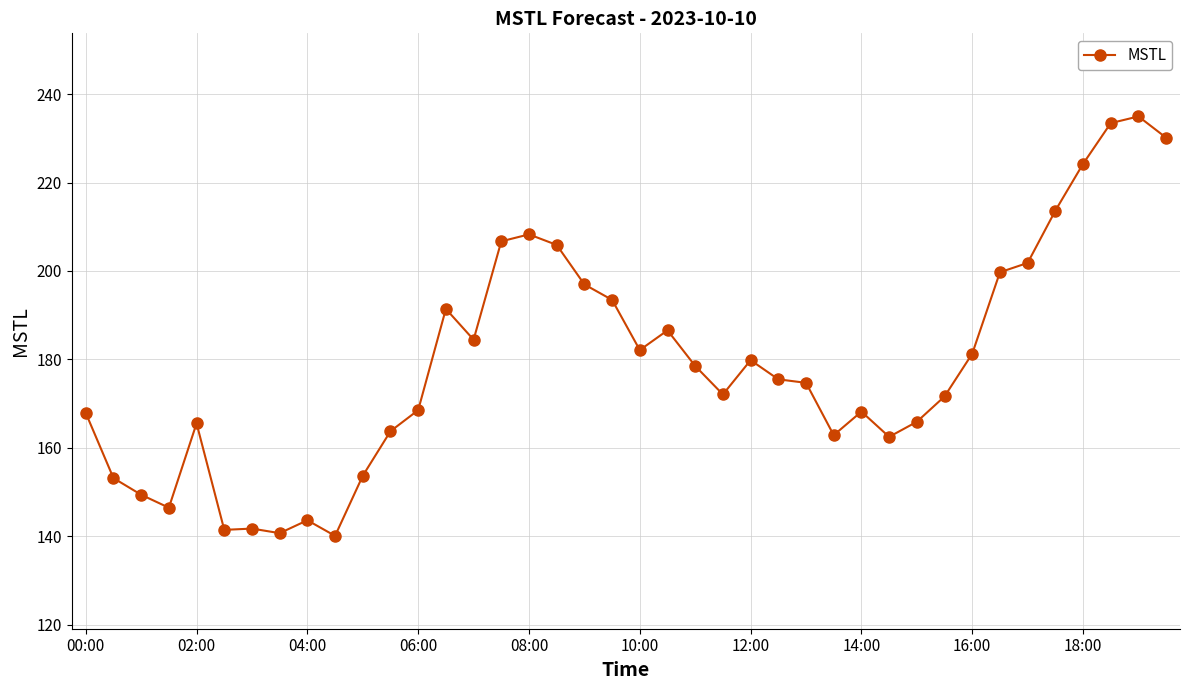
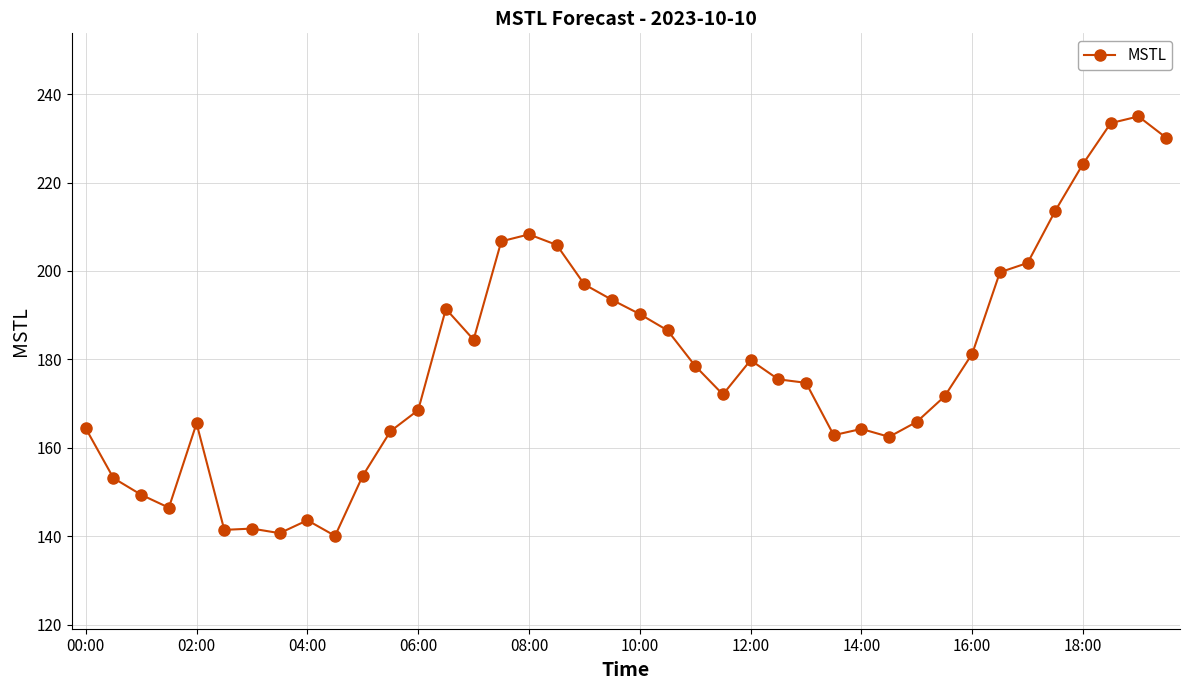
00:00: 168 -> 164
10:00: 182 -> 190
14:00: 168 -> 164
